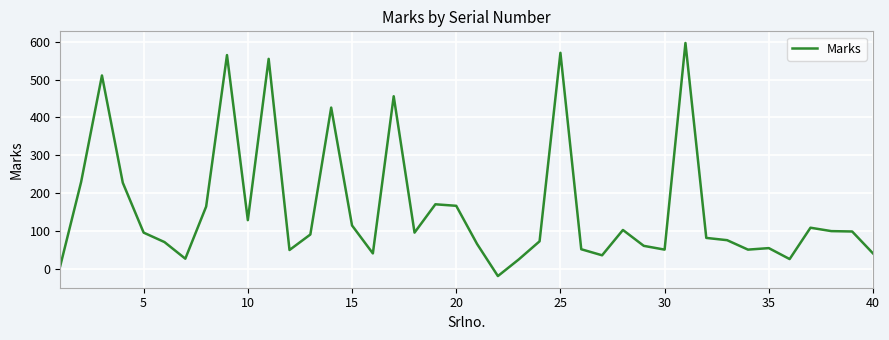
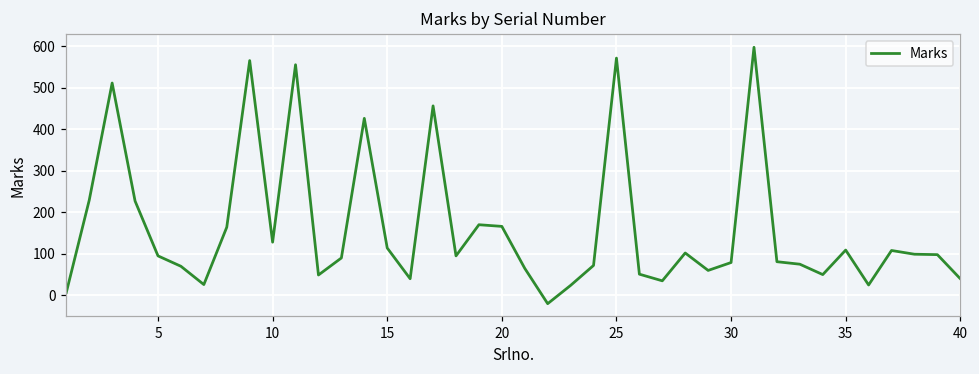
30: 50 -> 80
35: 50 -> 110
